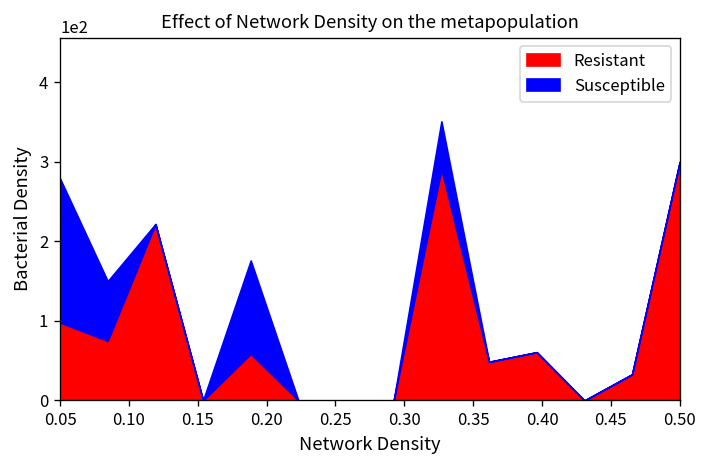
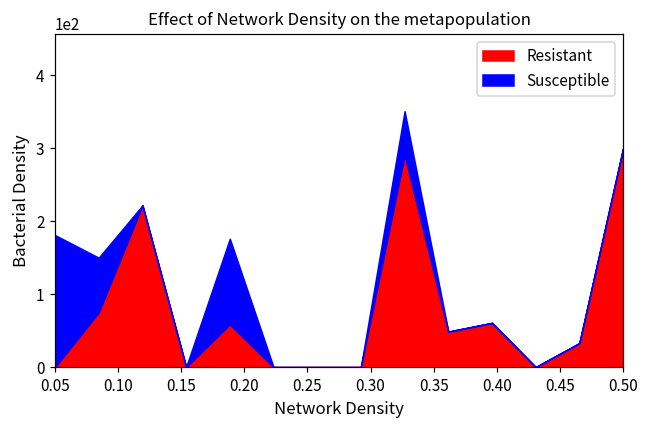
Resistant, 0.05: 100 -> 0
